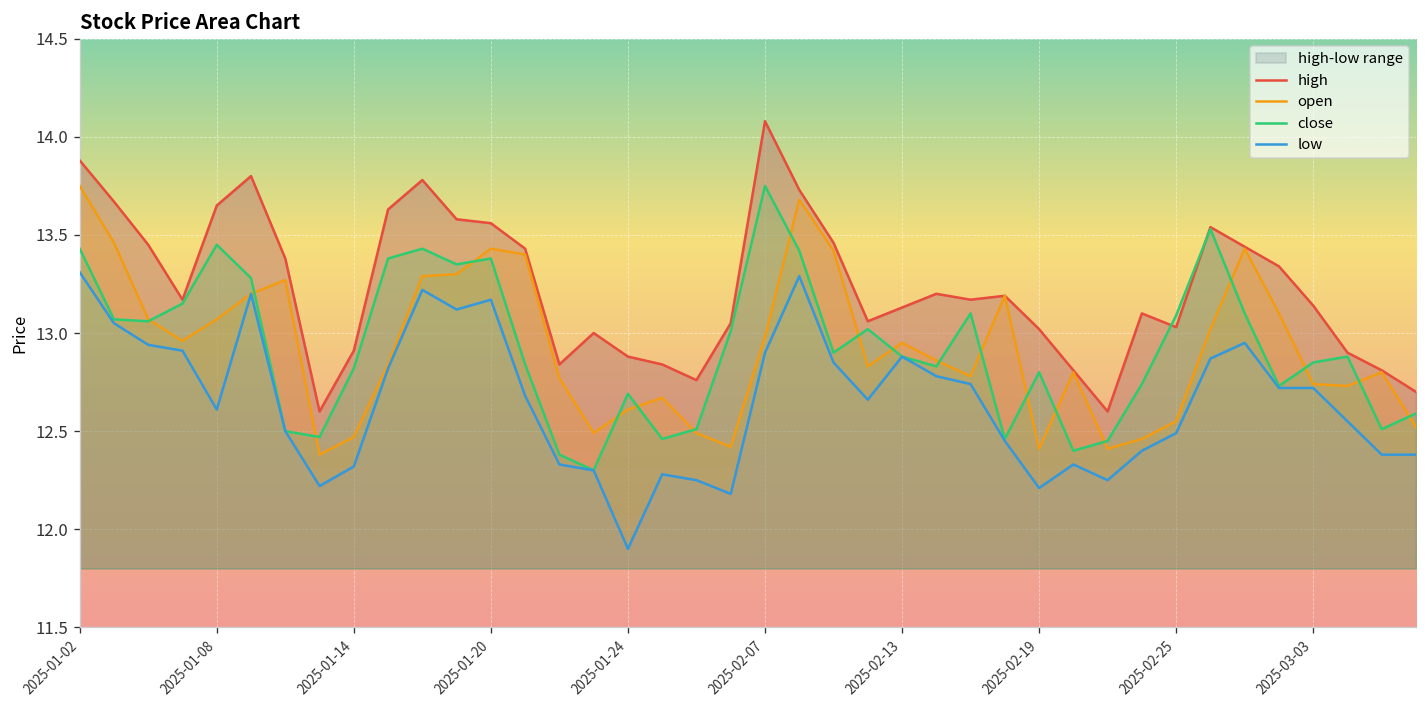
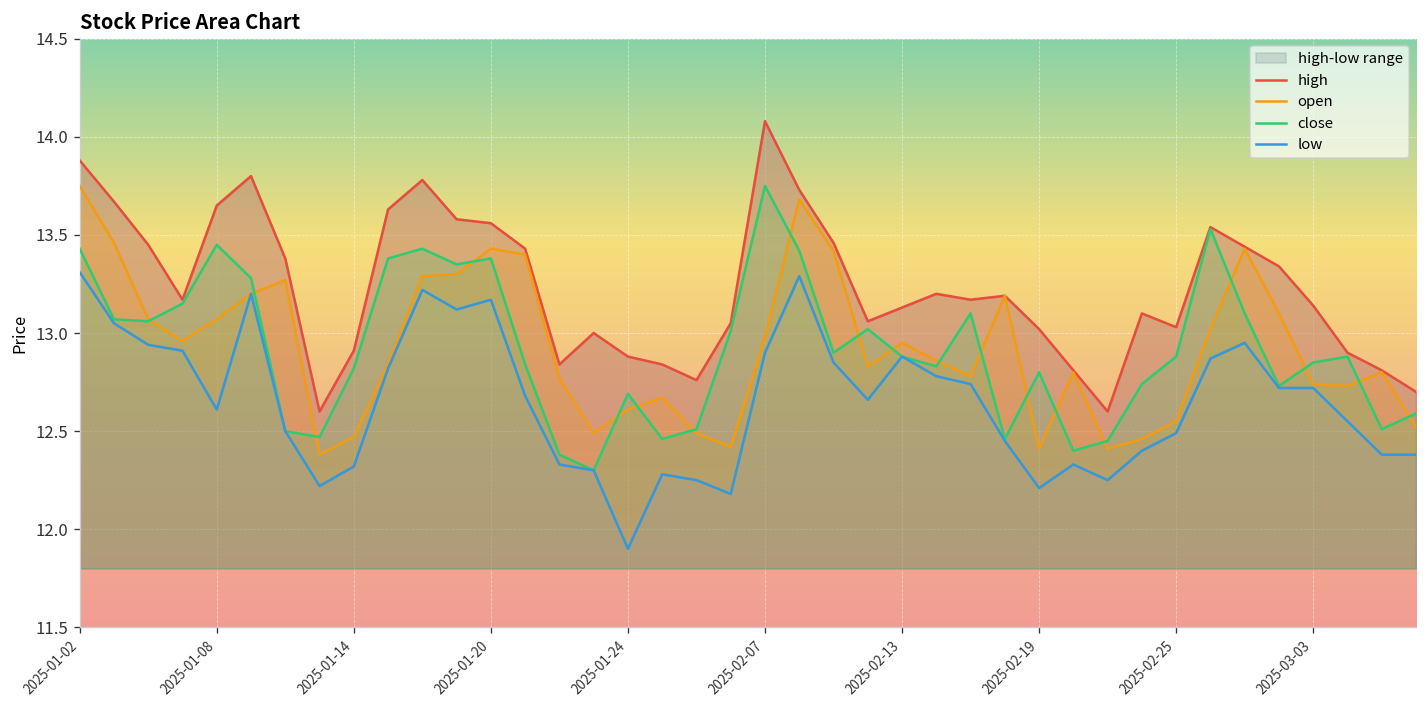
close, 2025-02-25: 13.09 -> 12.88
